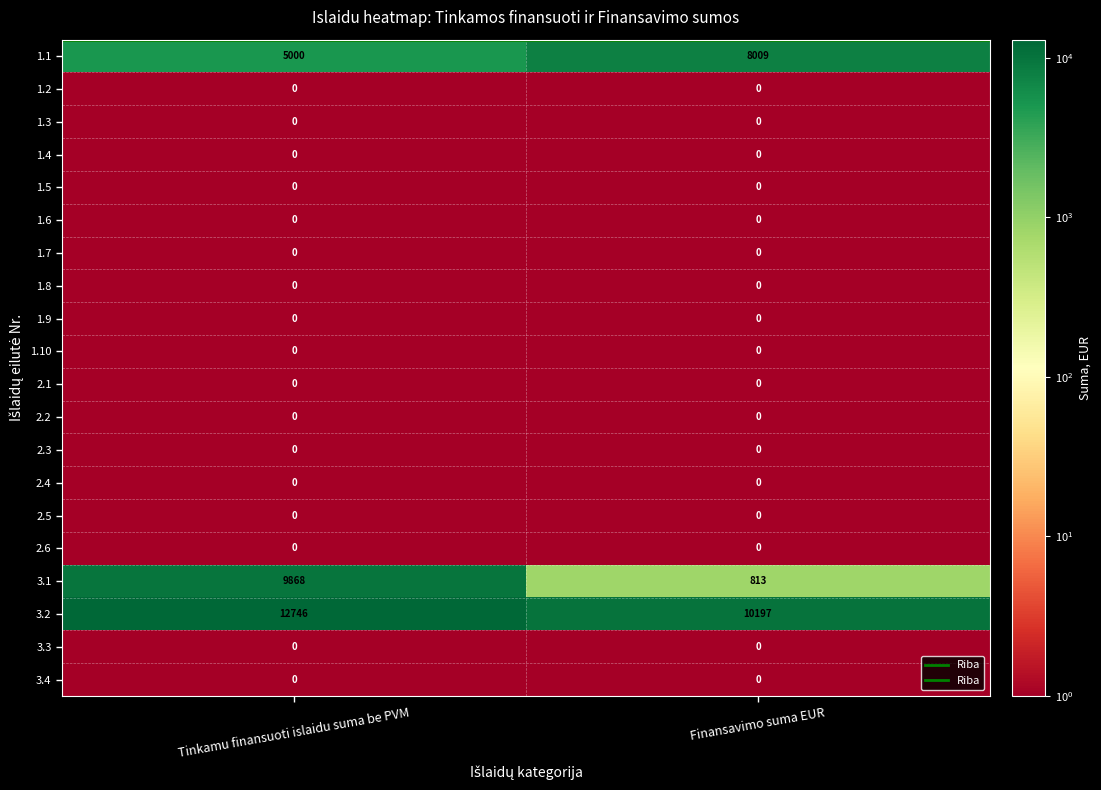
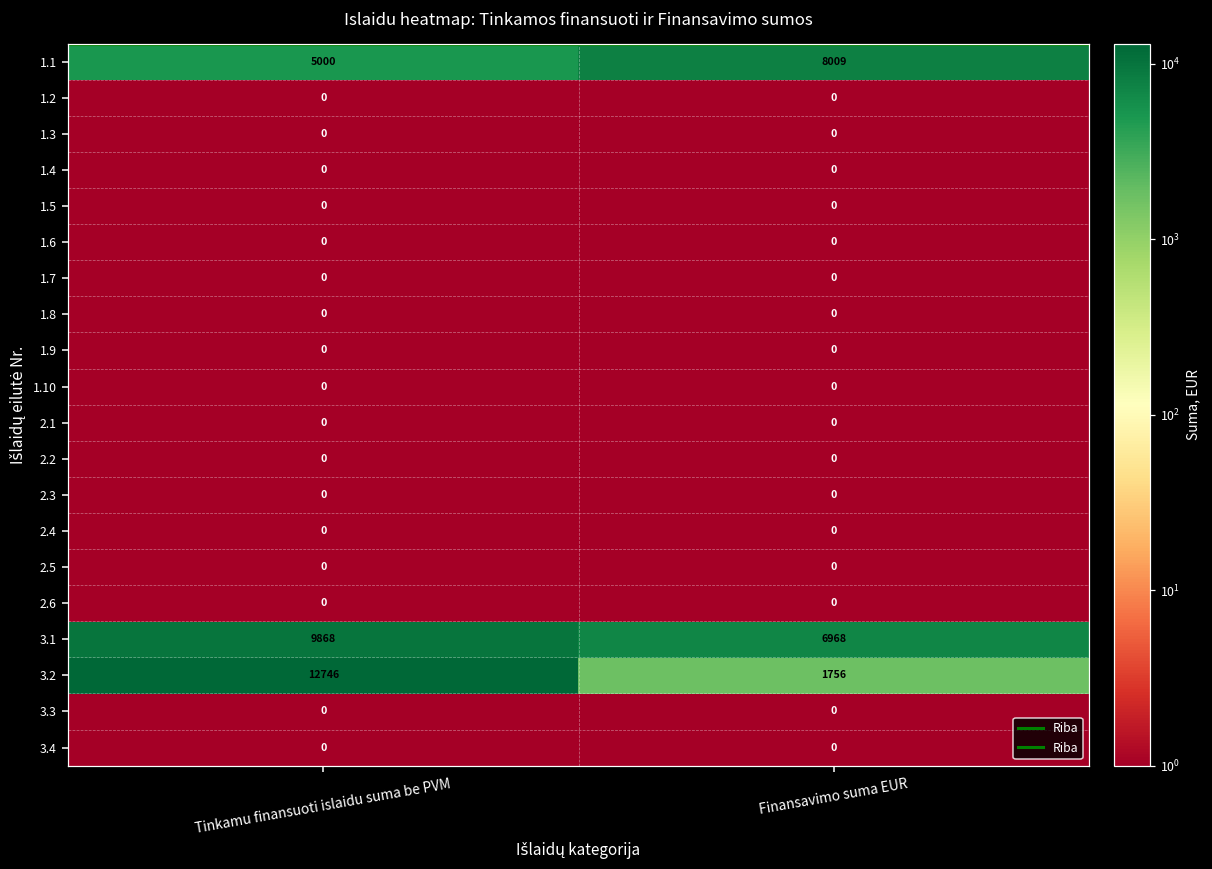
3.1, Finansavimo suma EUR: 813 -> 6968
3.2, Finansavimo suma EUR: 10197 -> 1756
